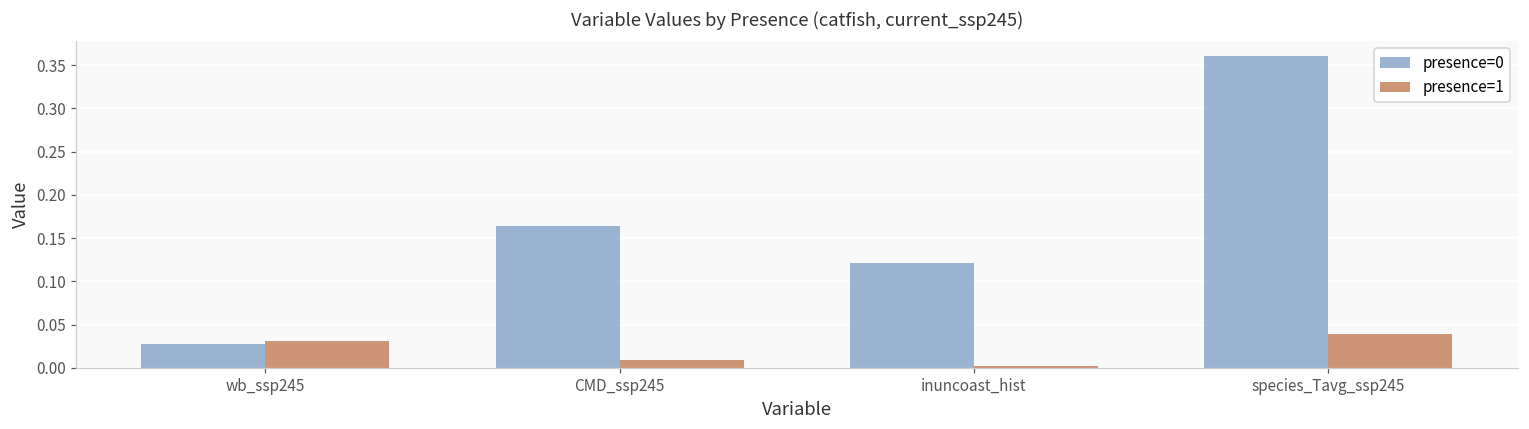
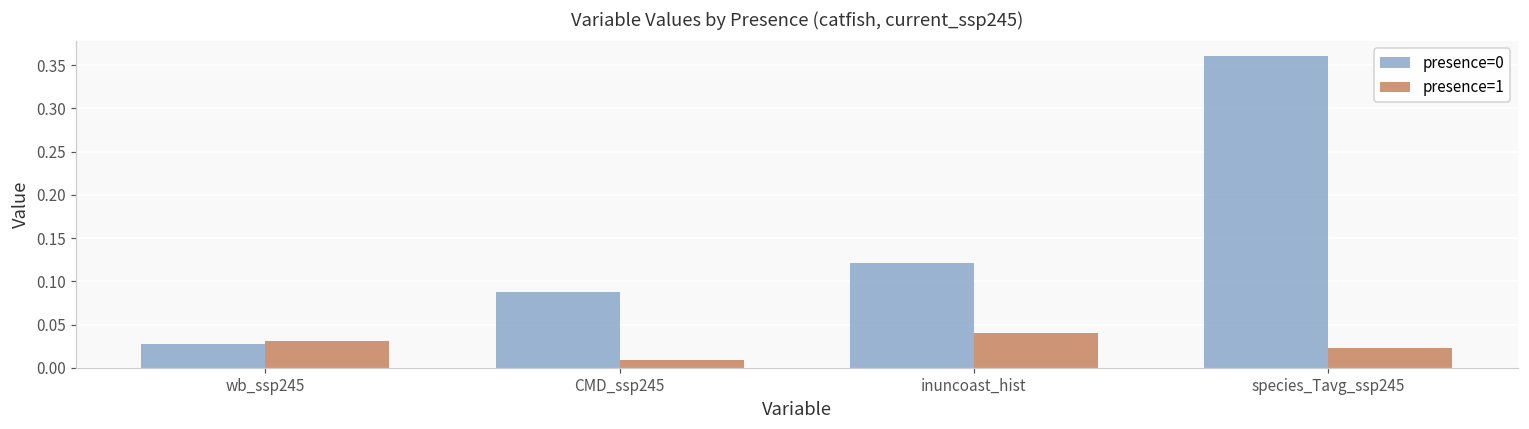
presence=0, CMD_ssp245: 0.16 -> 0.09
presence=1, inuncoast_hist: 0.00 -> 0.04
presence=1, species_Tavg_ssp245: 0.04 -> 0.02
